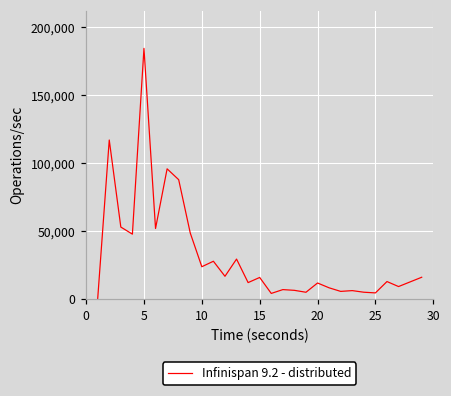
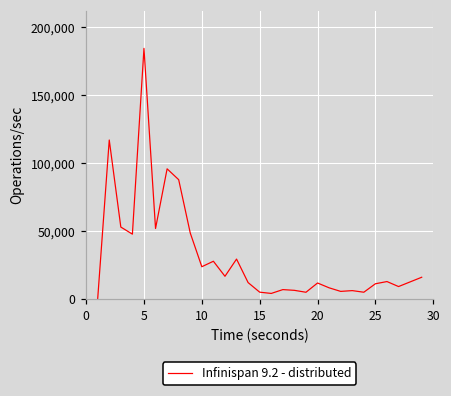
15: 16,000 -> 5,000
25: 4,000 -> 11,000
